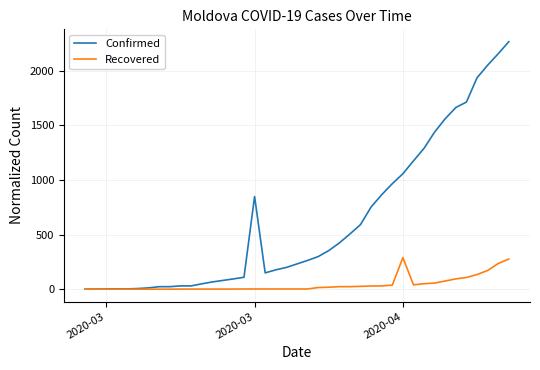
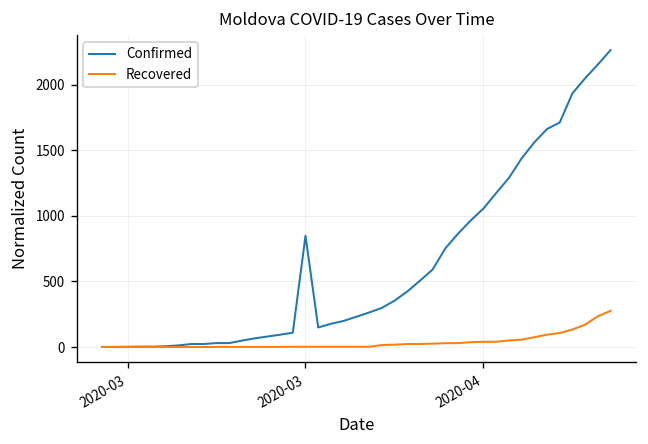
Recovered, 2020-04: 290 -> 40
